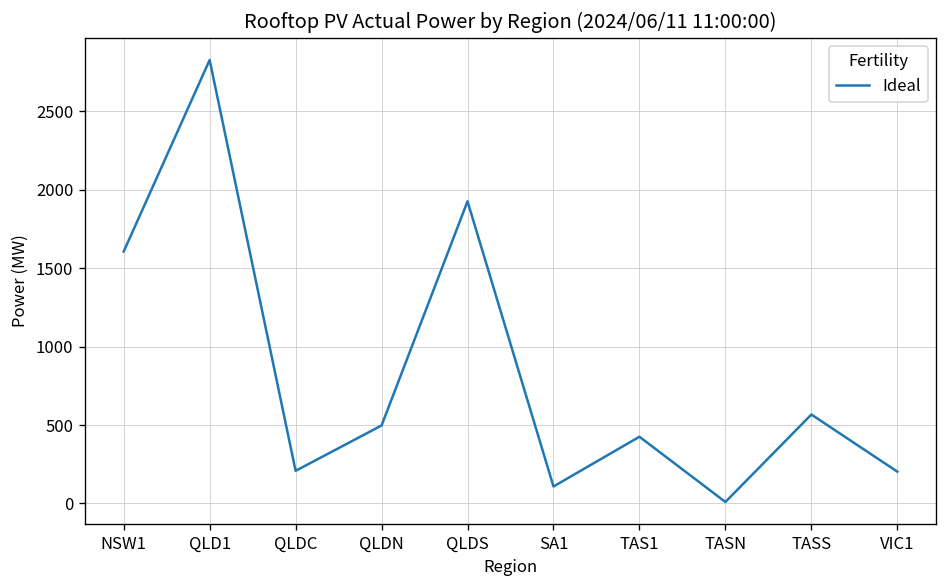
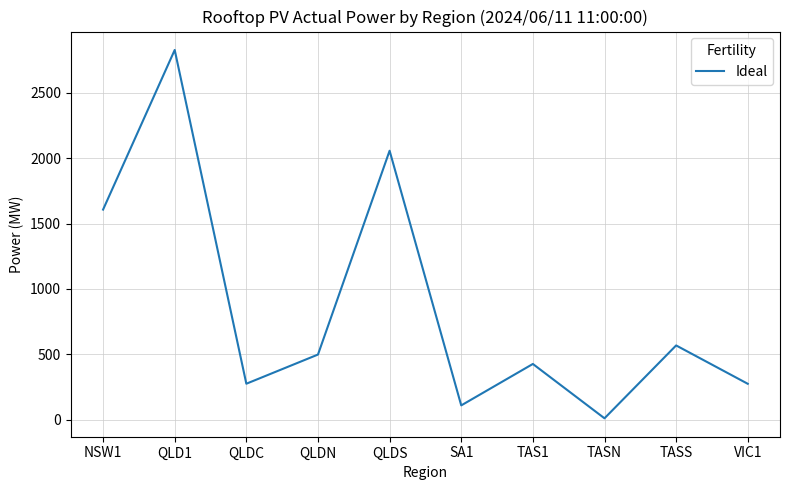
QLDC: 210 -> 270
QLDS: 1930 -> 2060
VIC1: 200 -> 270
